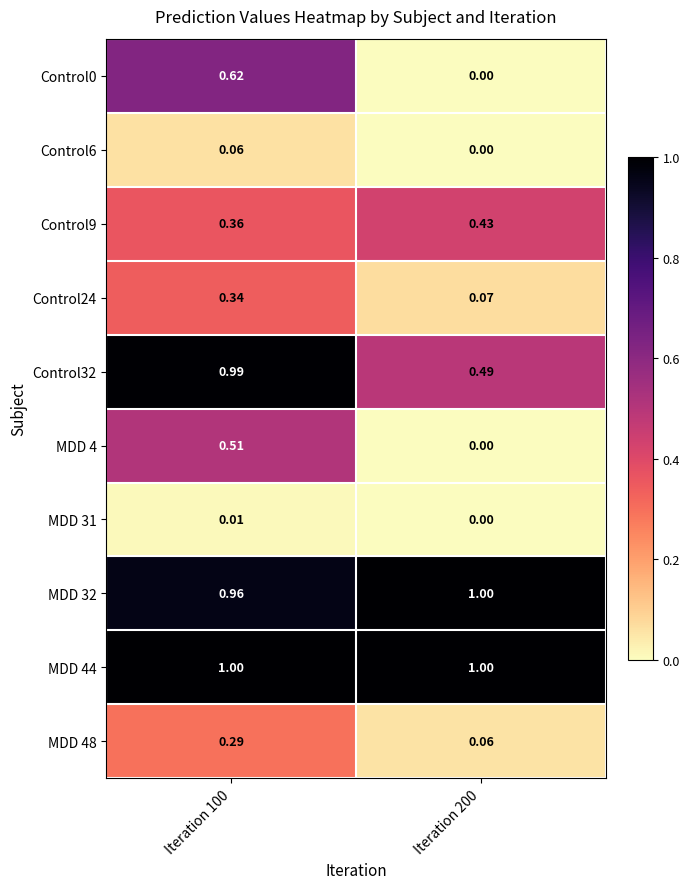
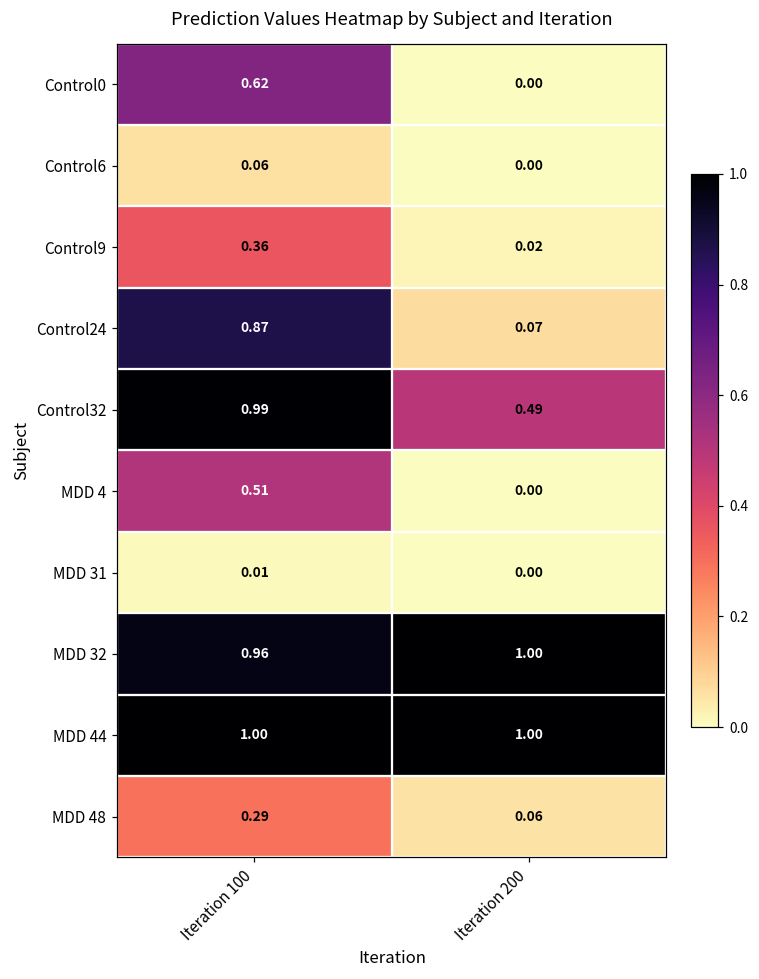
Control9, Iteration 200: 0.43 -> 0.02
Control24, Iteration 100: 0.34 -> 0.87
